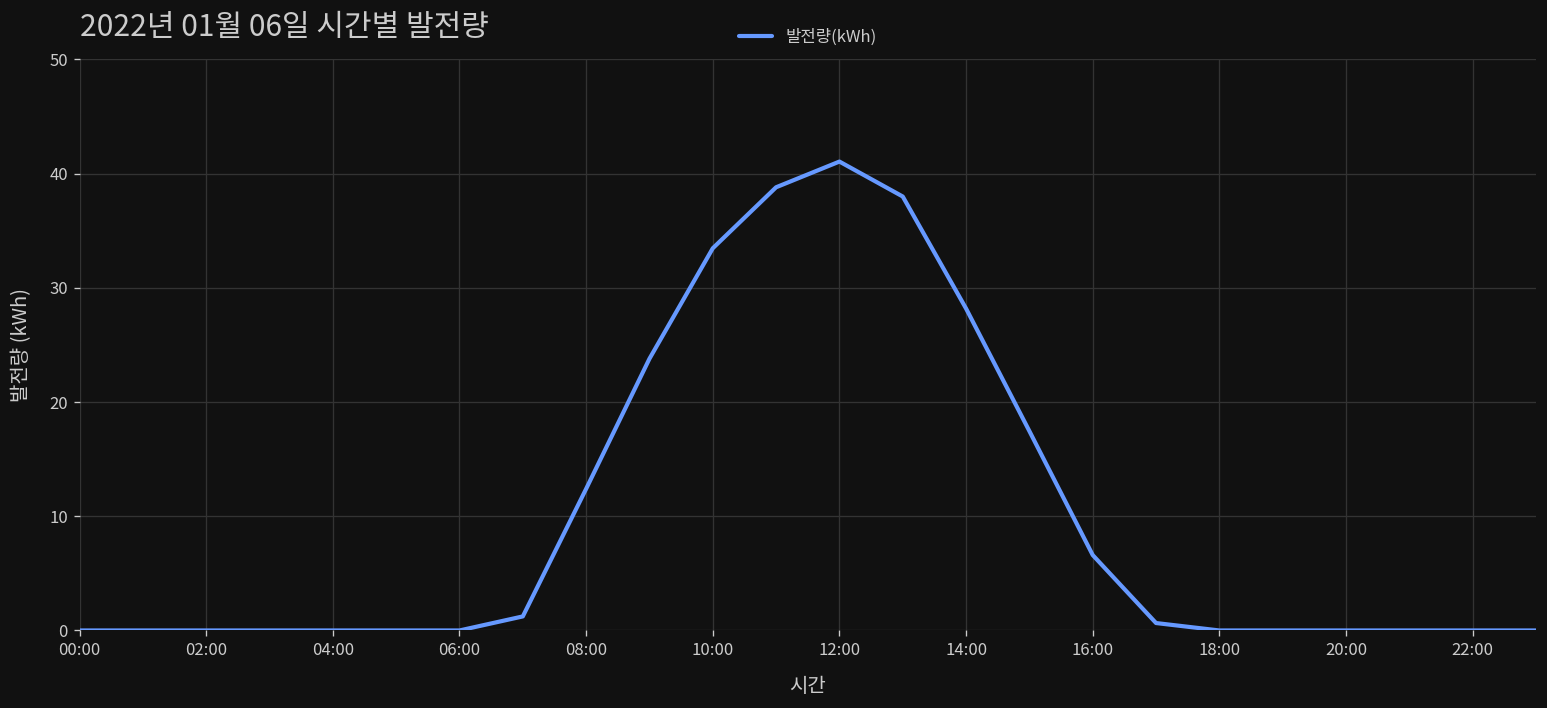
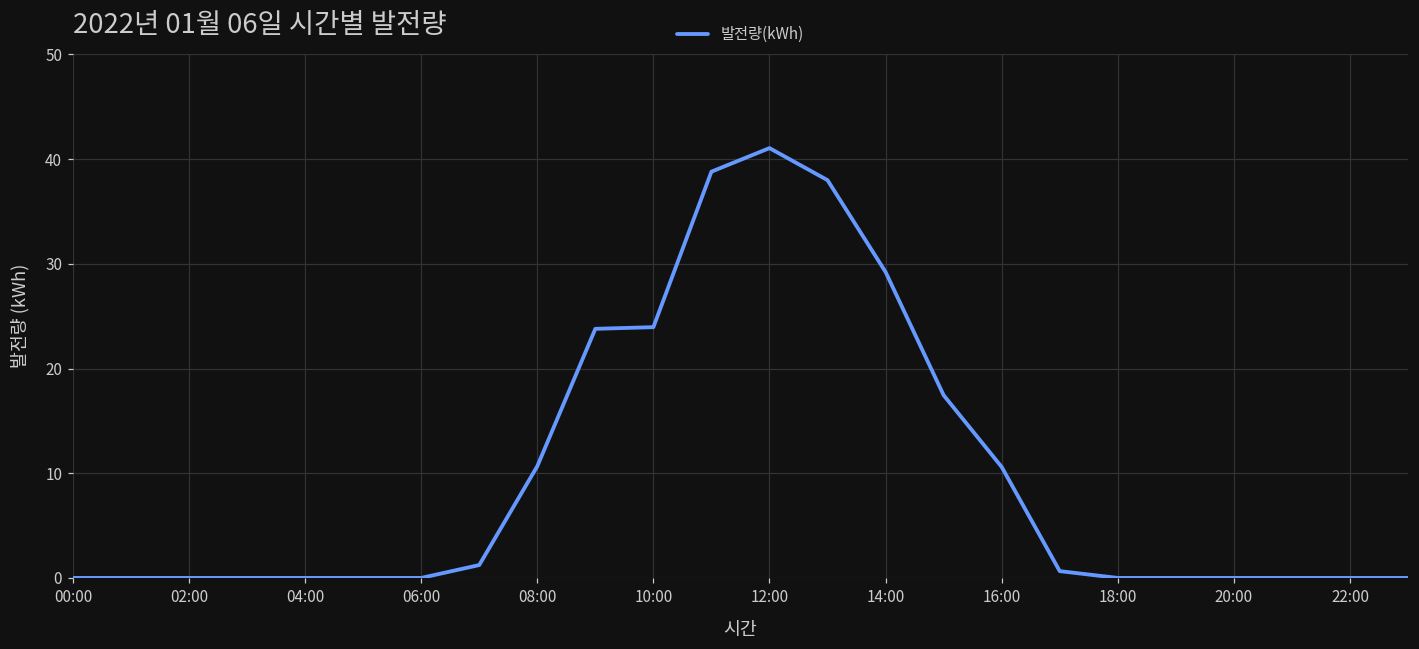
08:00: 12 -> 11
10:00: 33 -> 24
14:00: 28 -> 29
16:00: 7 -> 11
